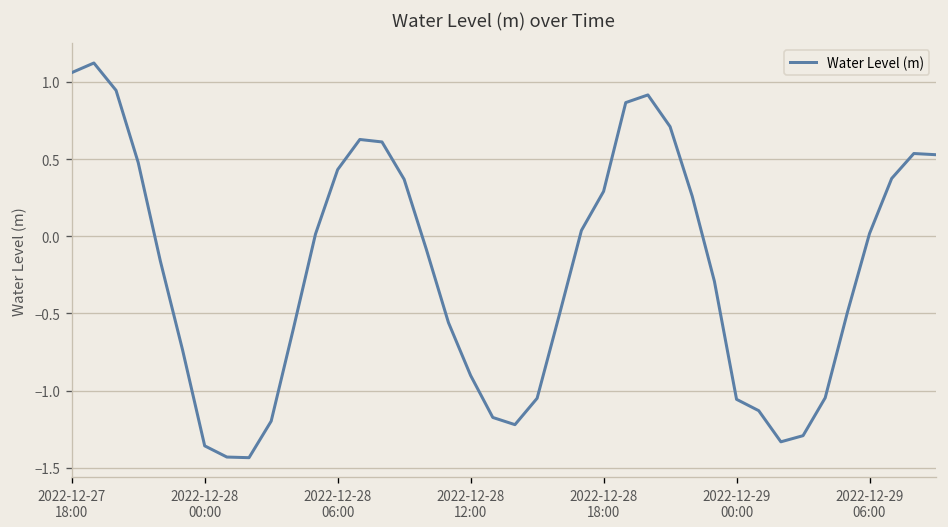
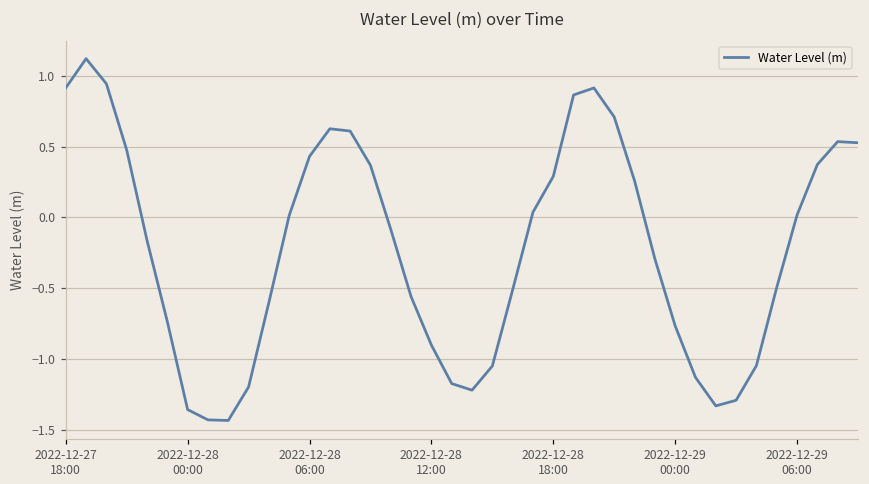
2022-12-27 18:00: 1.06 -> 0.92
2022-12-29 00:00: -1.06 -> -0.77
